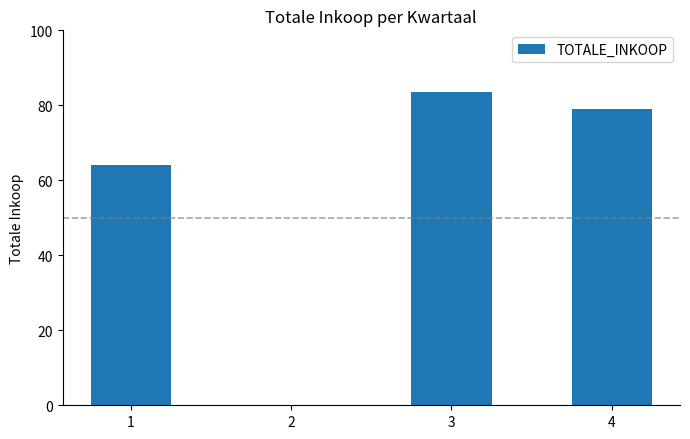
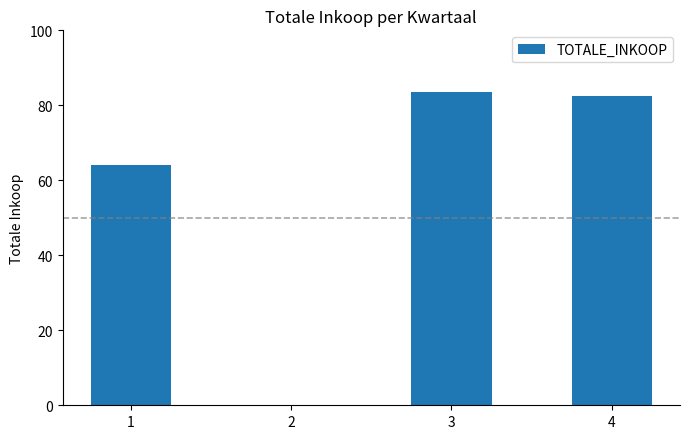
4: 79 -> 82
